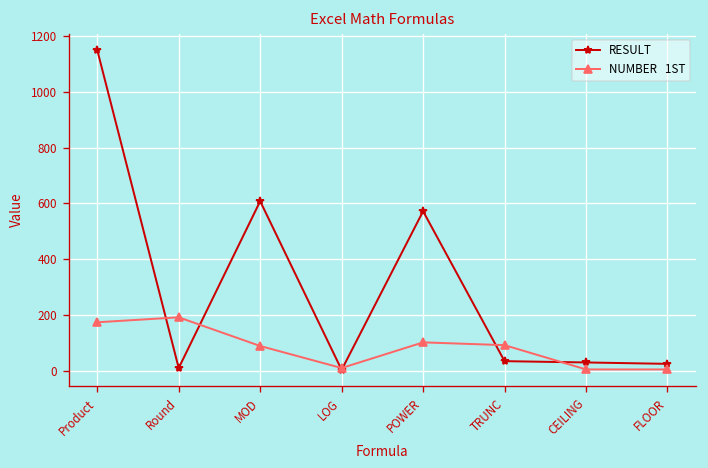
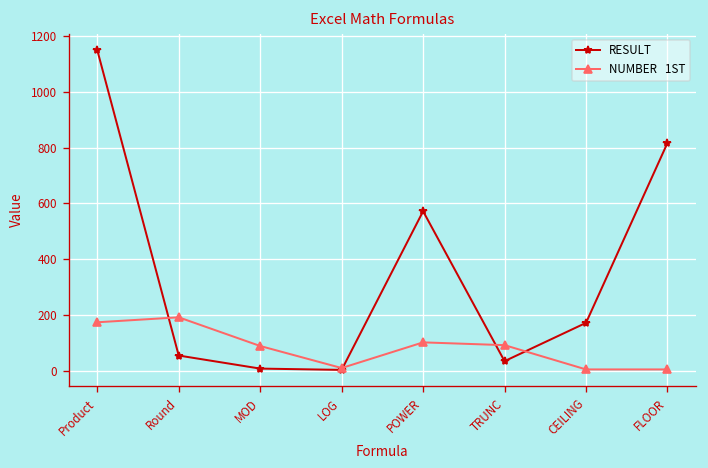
RESULT, Round: 10 -> 50
RESULT, MOD: 610 -> 10
RESULT, CEILING: 30 -> 170
RESULT, FLOOR: 30 -> 820
